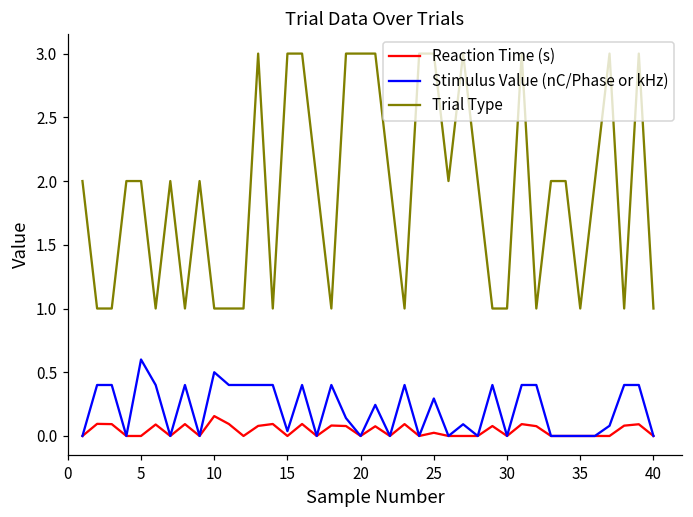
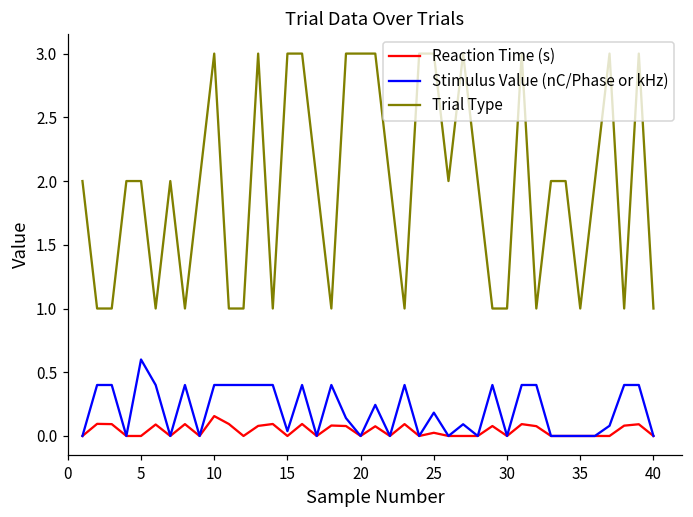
Stimulus Value (nC/Phase or kHz), 10: 0.5 -> 0.4
Trial Type, 10: 1 -> 3
Stimulus Value (nC/Phase or kHz), 25: 0.29 -> 0.18
